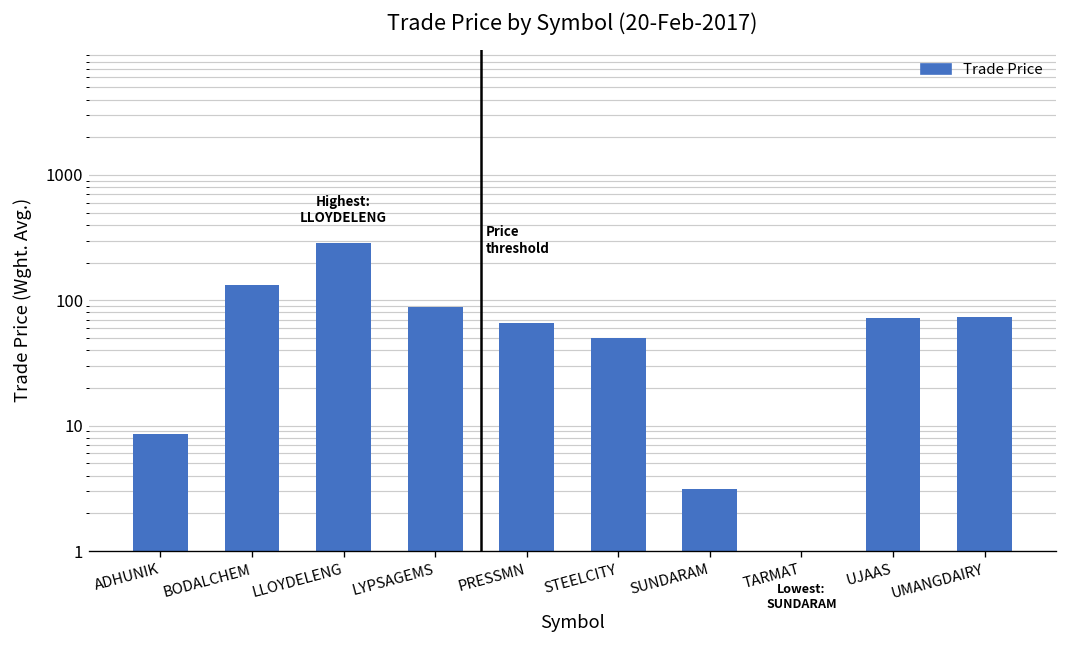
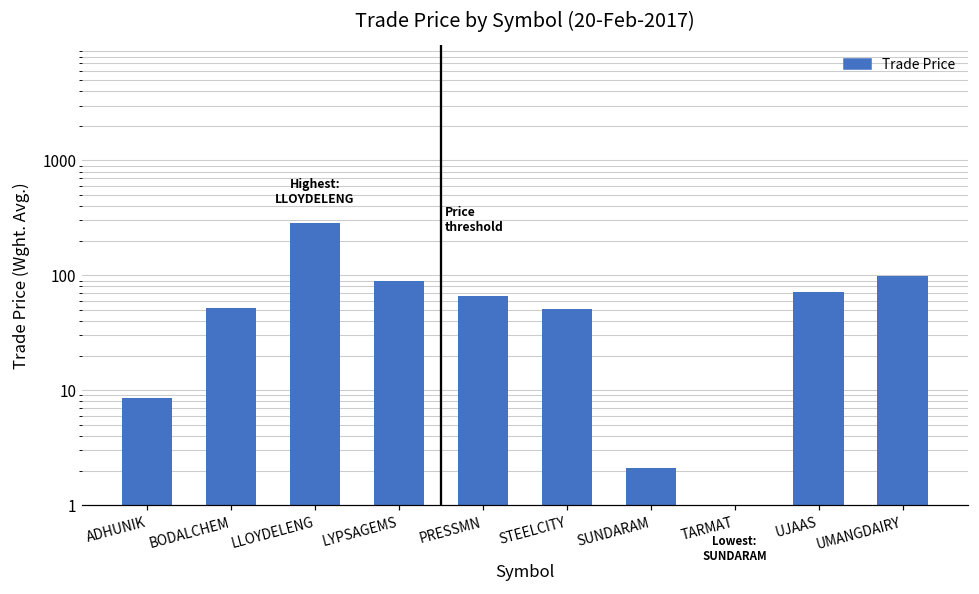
BODALCHEM: 130 -> 50
SUNDARAM: 3.1 -> 2.1
UMANGDAIRY: 70 -> 100
